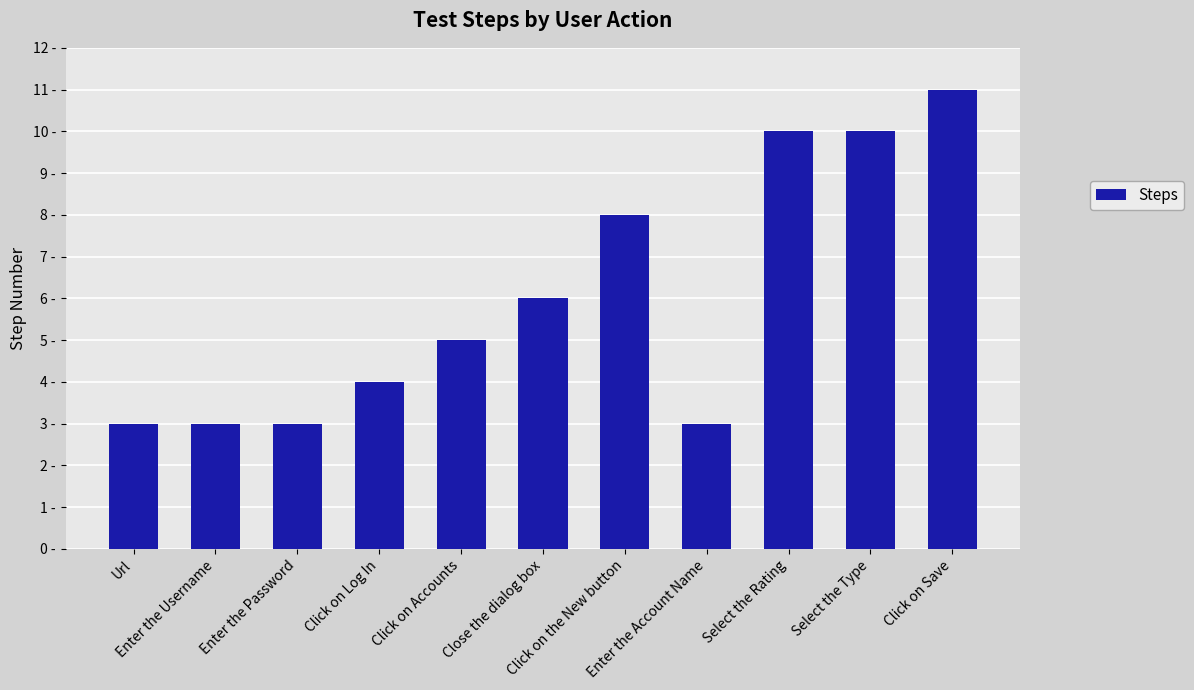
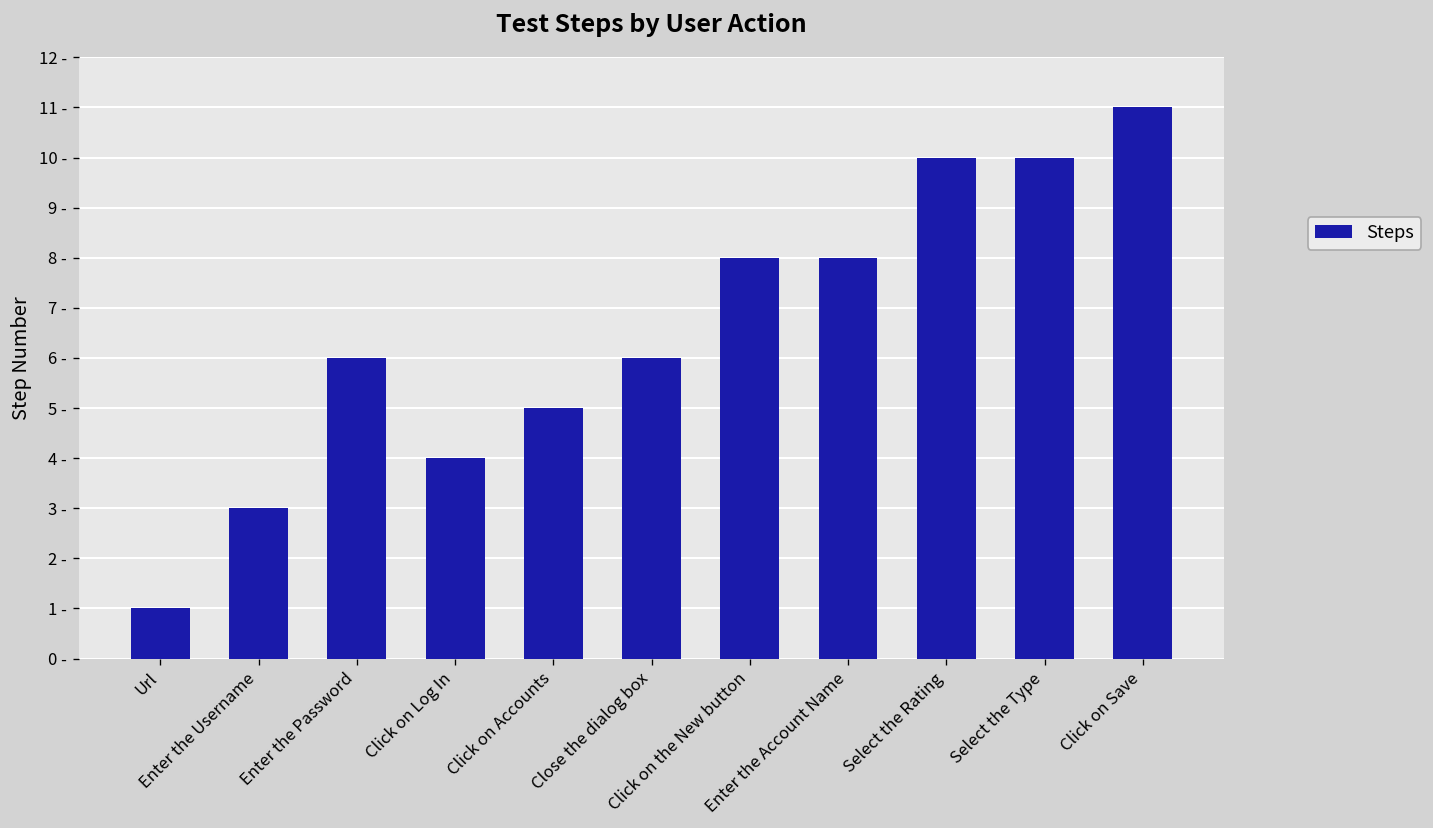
Url: 3 - -> 1 -
Enter the Password: 3 - -> 6 -
Enter the Account Name: 3 - -> 8 -
